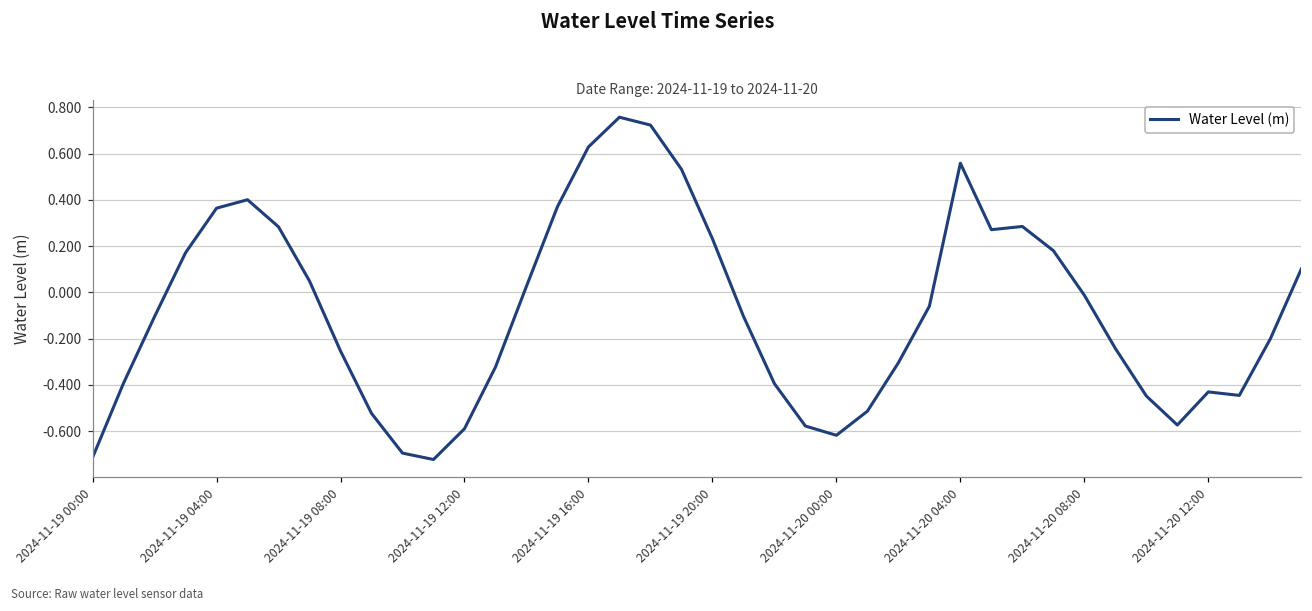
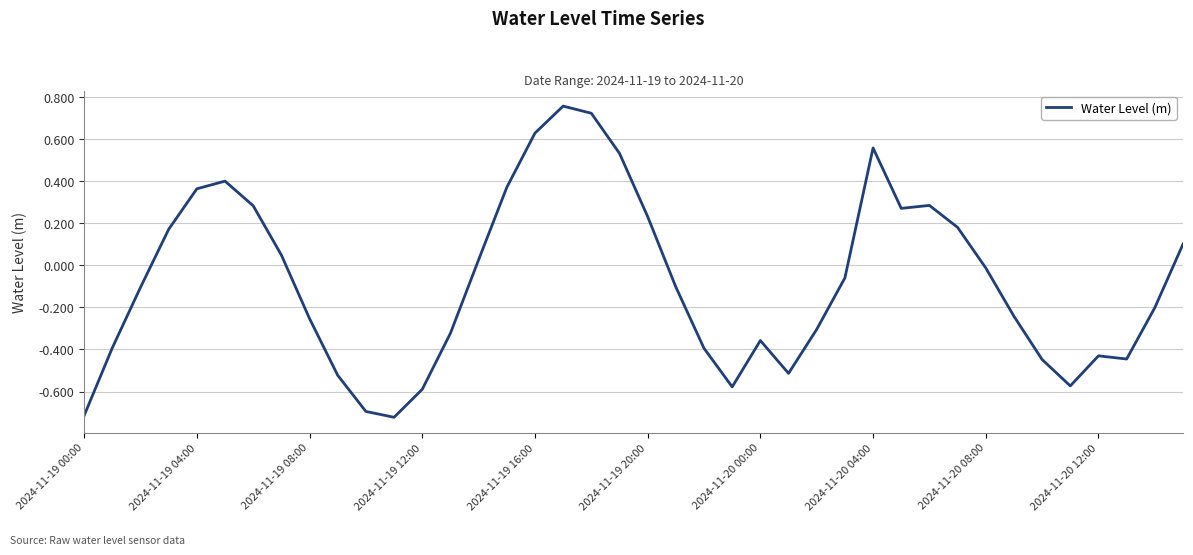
2024-11-20 00:00: -0.62 -> -0.36
